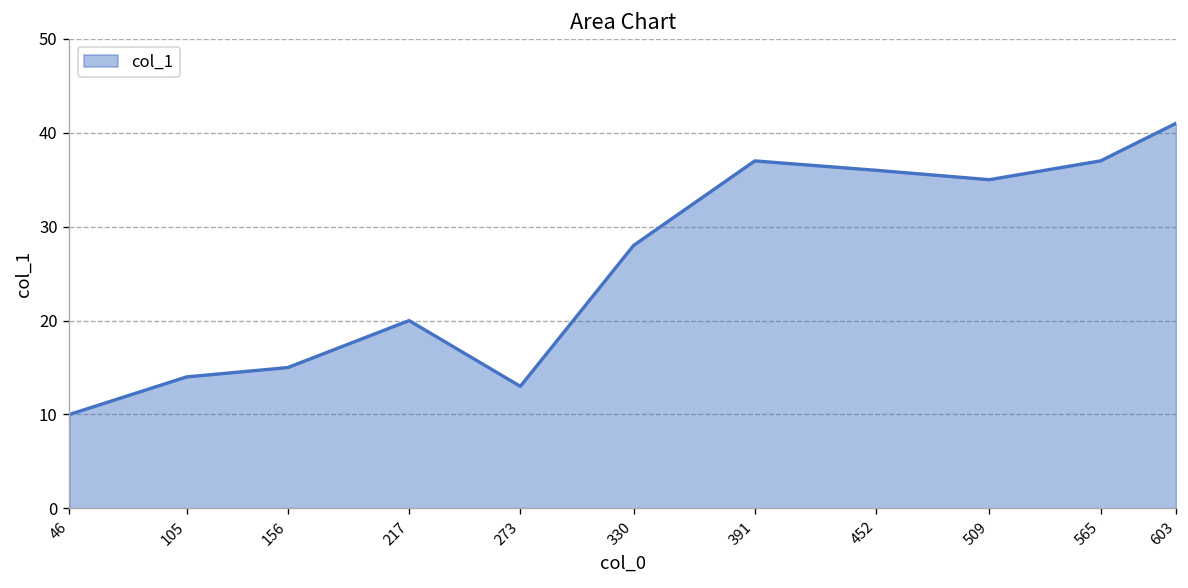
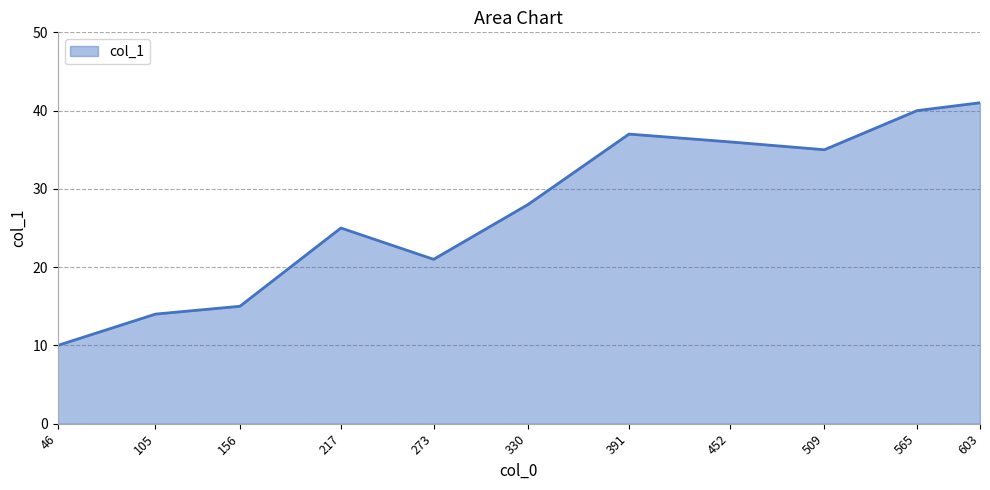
217: 20 -> 25
273: 13 -> 21
565: 37 -> 40
